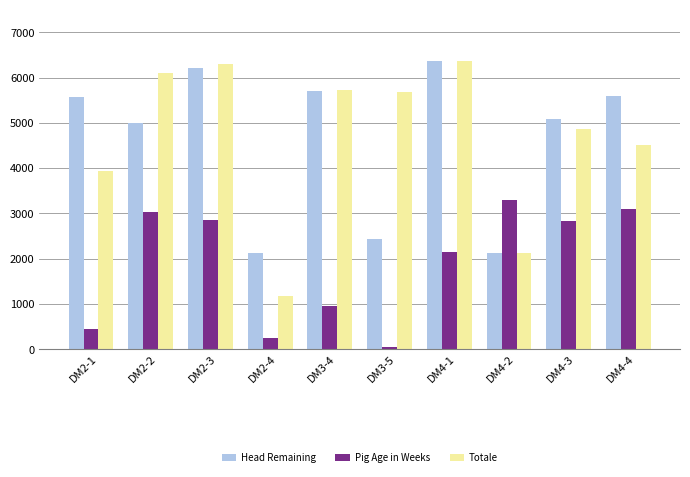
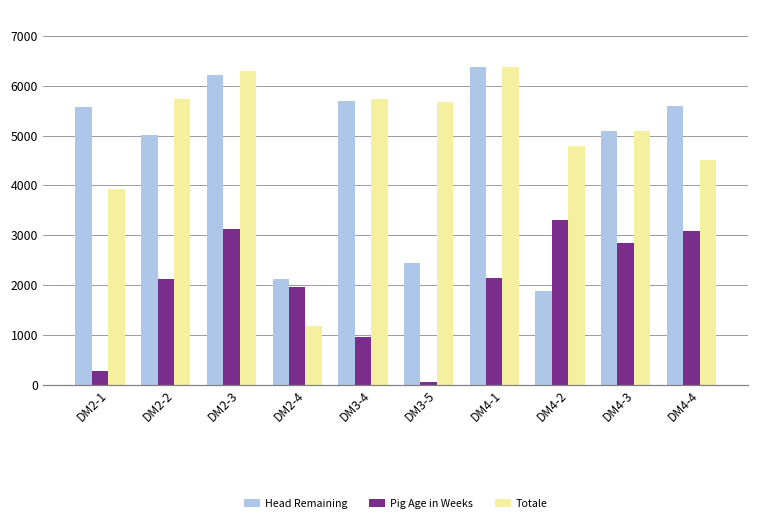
Pig Age in Weeks, DM2-1: 500 -> 300
Pig Age in Weeks, DM2-2: 3000 -> 2100
Totale, DM2-2: 6100 -> 5700
Pig Age in Weeks, DM2-3: 2900 -> 3100
Pig Age in Weeks, DM2-4: 300 -> 2000
Head Remaining, DM4-2: 2100 -> 1900
Totale, DM4-2: 2100 -> 4800
Totale, DM4-3: 4900 -> 5100
